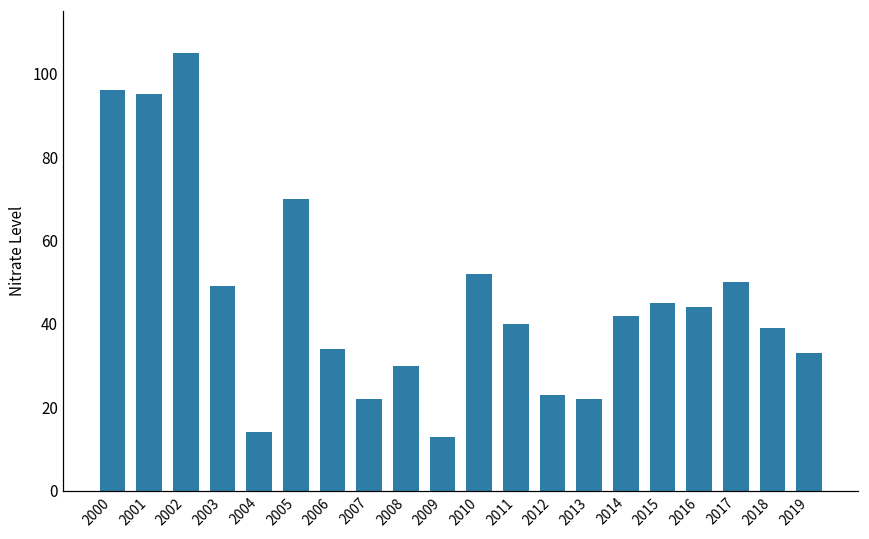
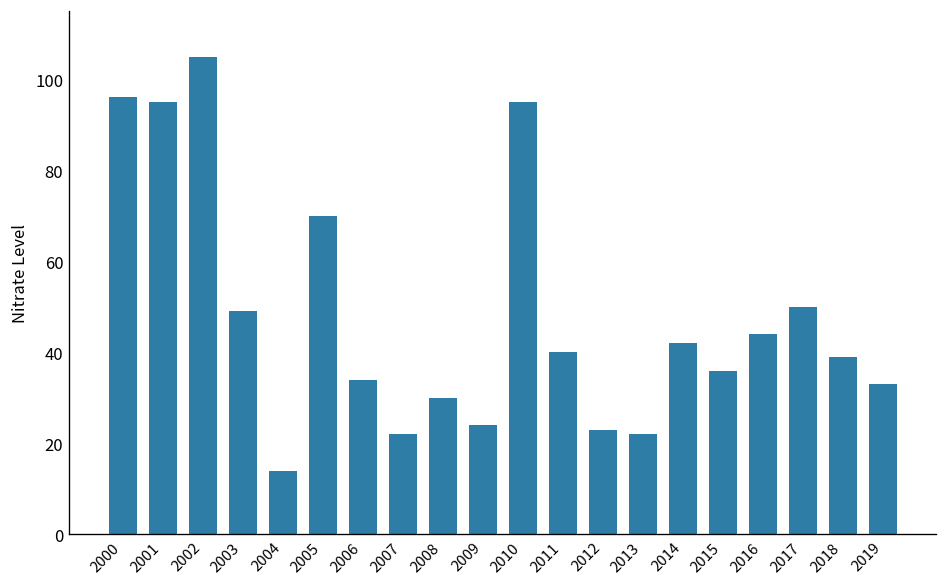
2009: 13 -> 24
2010: 52 -> 95
2015: 45 -> 36
